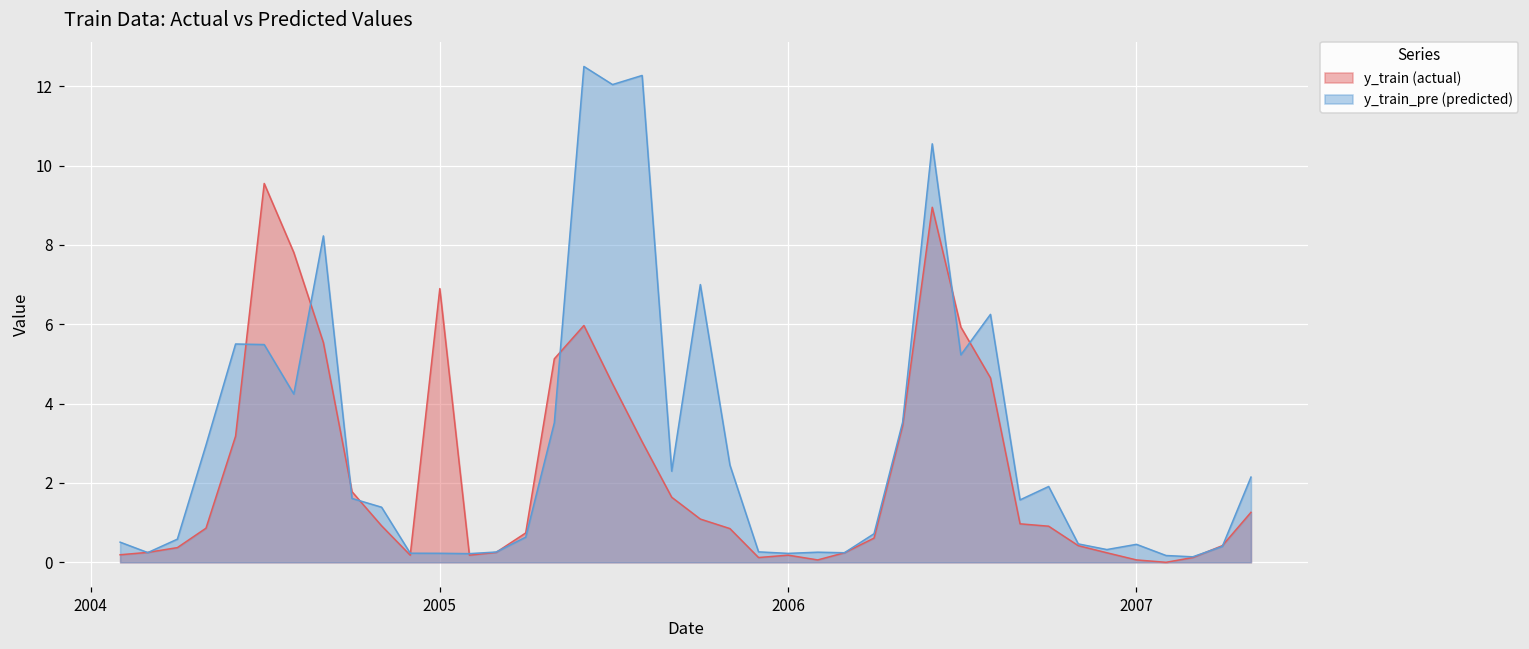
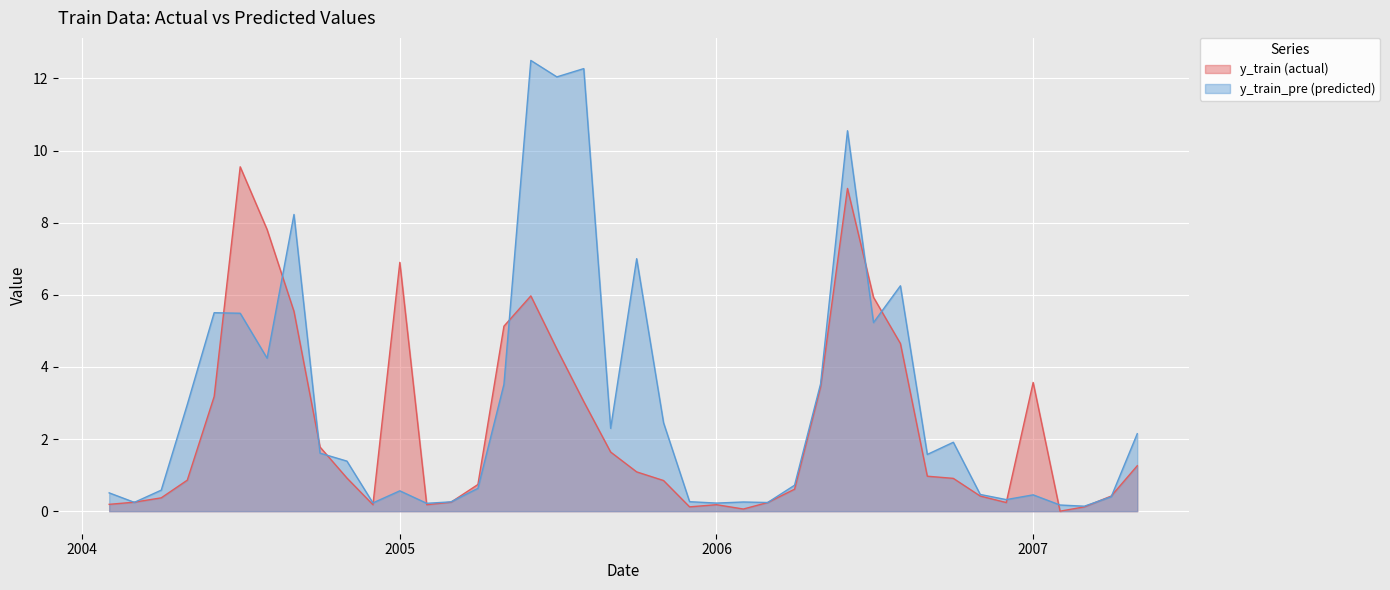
y_train_pre (predicted), 2005: 0.2 -> 0.6
y_train (actual), 2007: 0.1 -> 3.6
